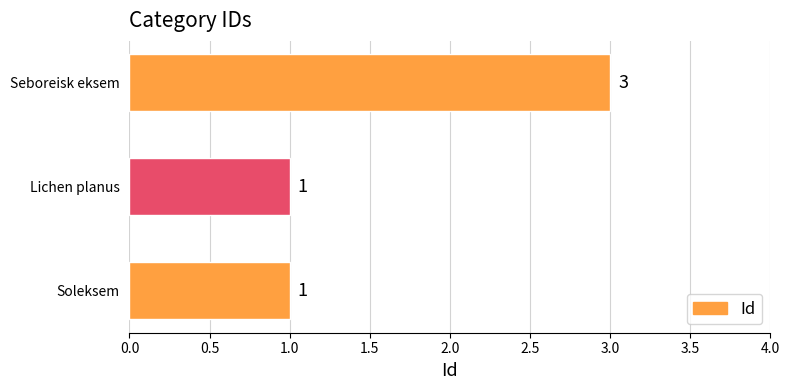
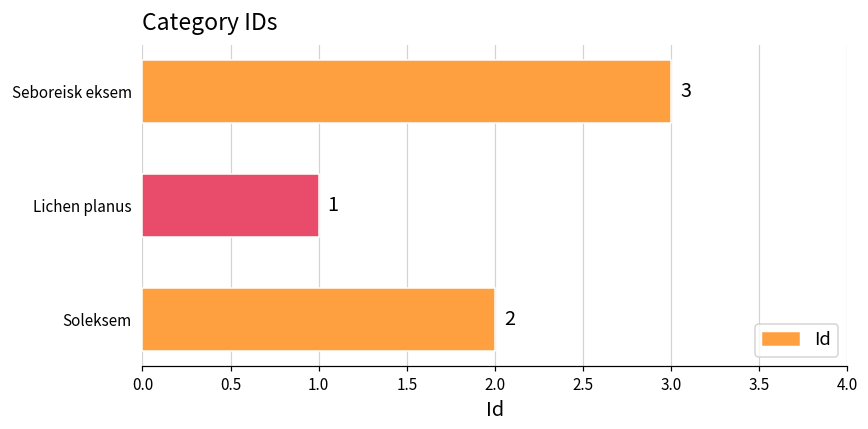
Soleksem: 1 -> 2
